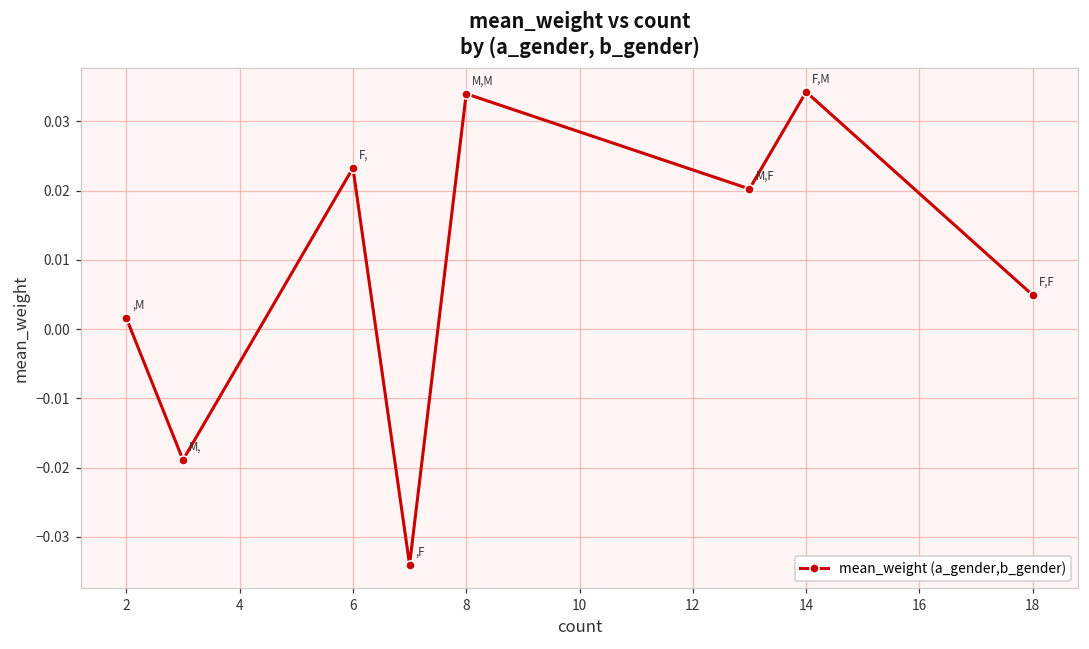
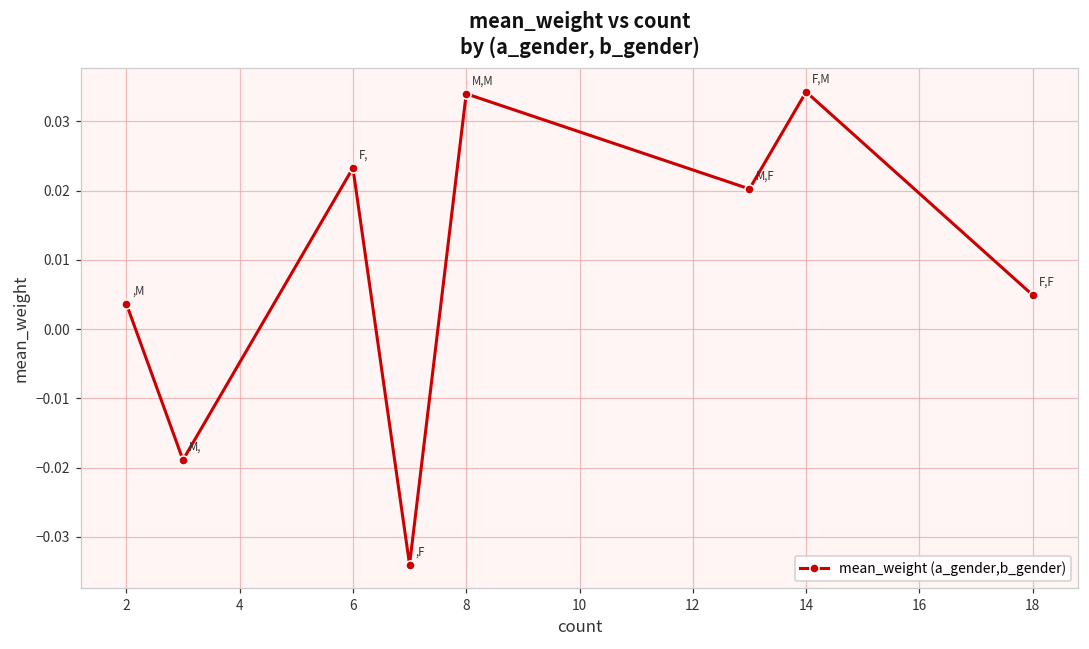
2: 0.002 -> 0.004
